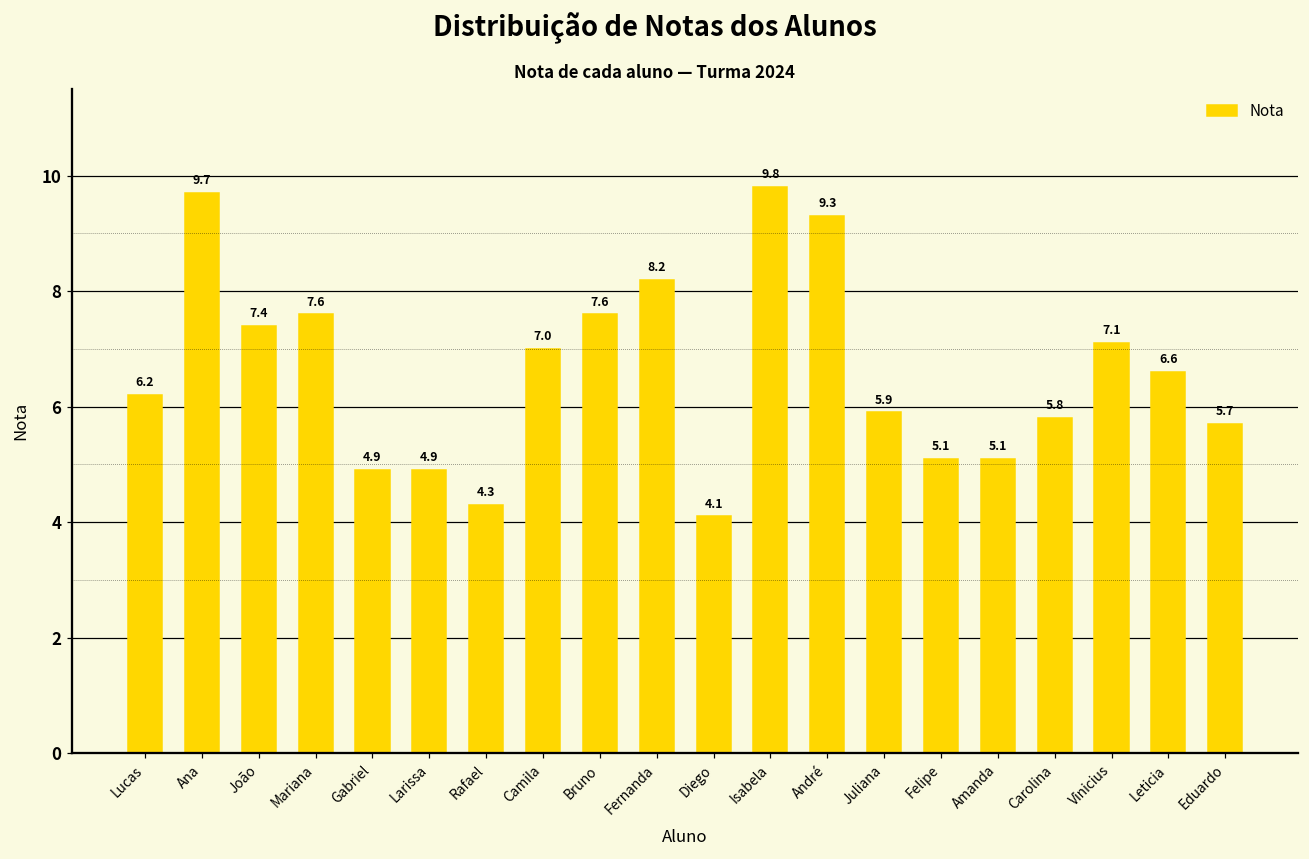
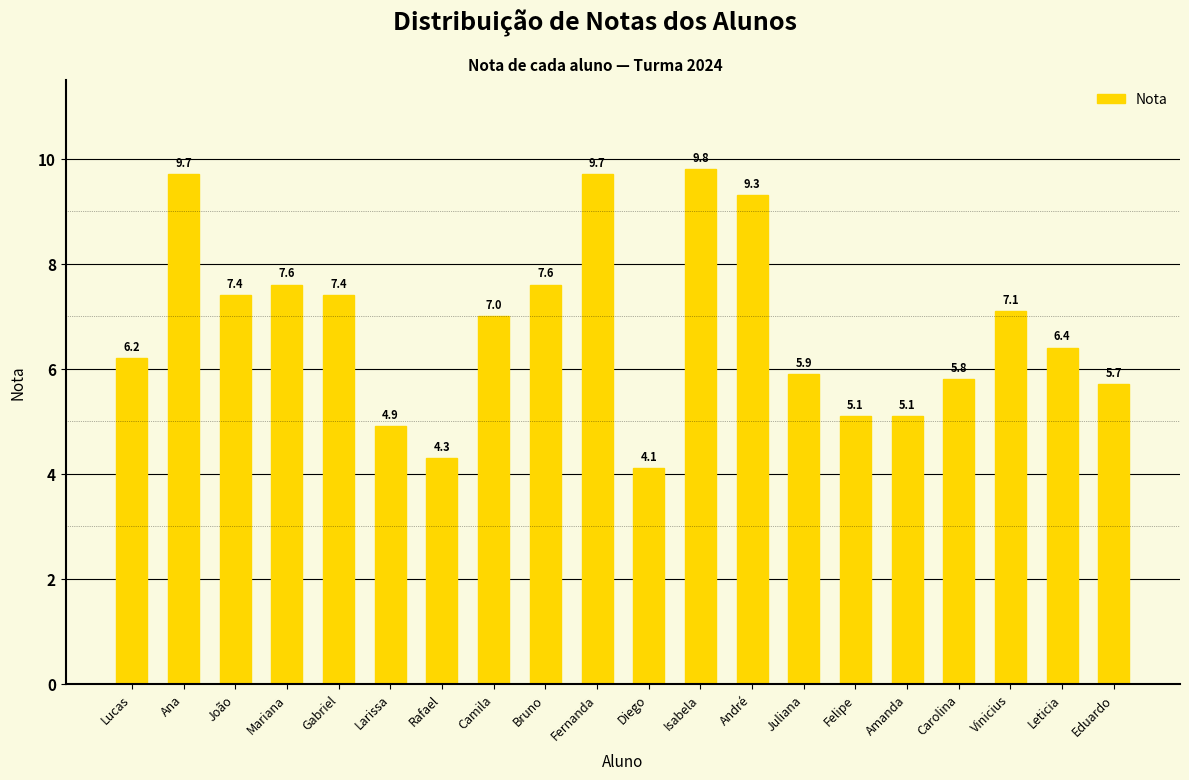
Gabriel: 4.9 -> 7.4
Fernanda: 8.2 -> 9.7
Leticia: 6.6 -> 6.4
